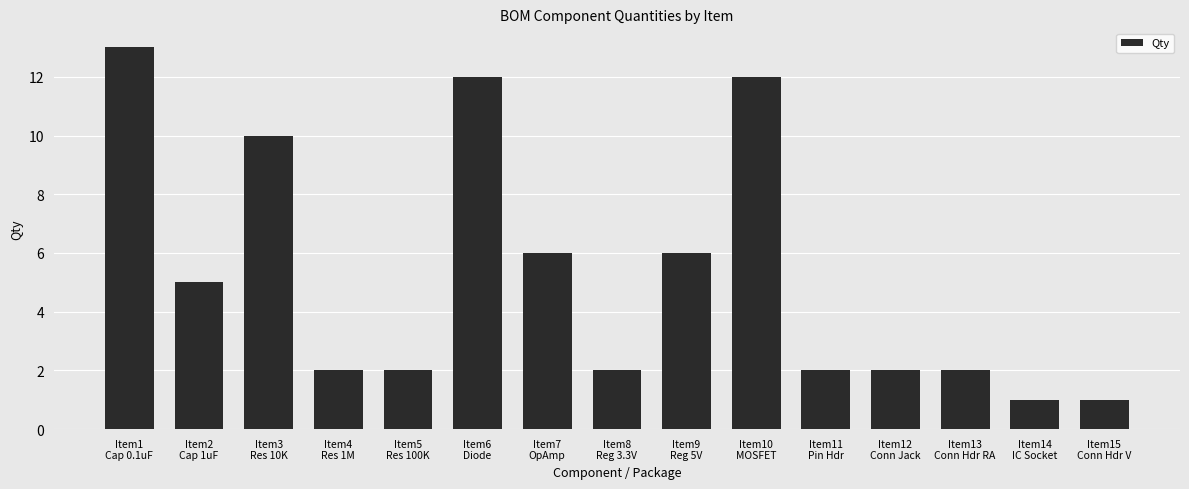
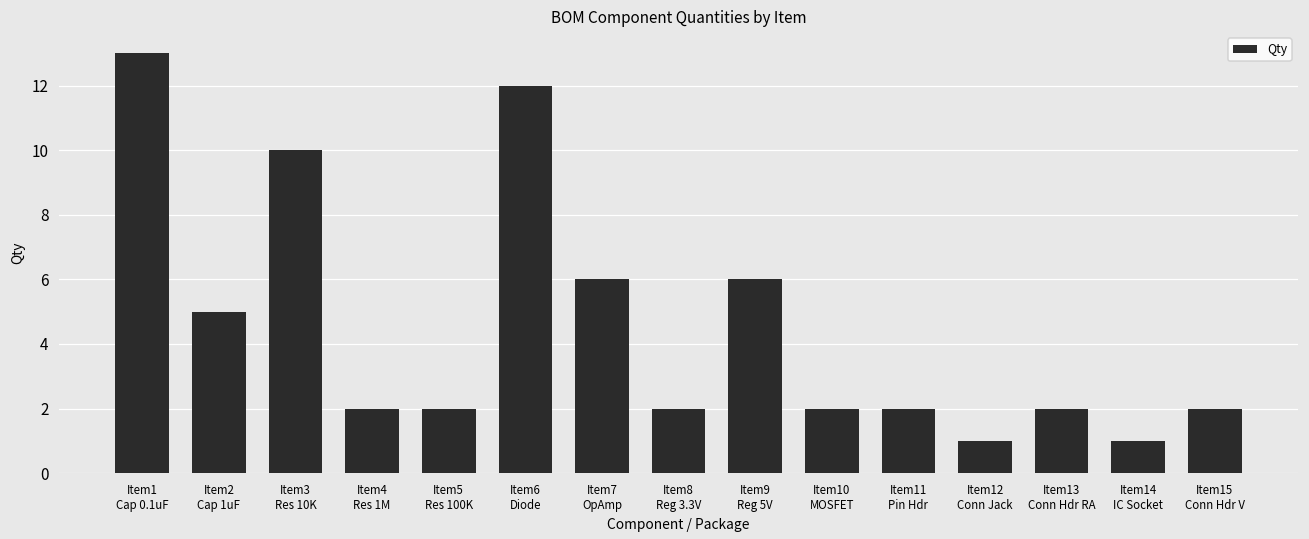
Item10 MOSFET: 12 -> 2
Item12 Conn Jack: 2 -> 1
Item15 Conn Hdr V: 1 -> 2
